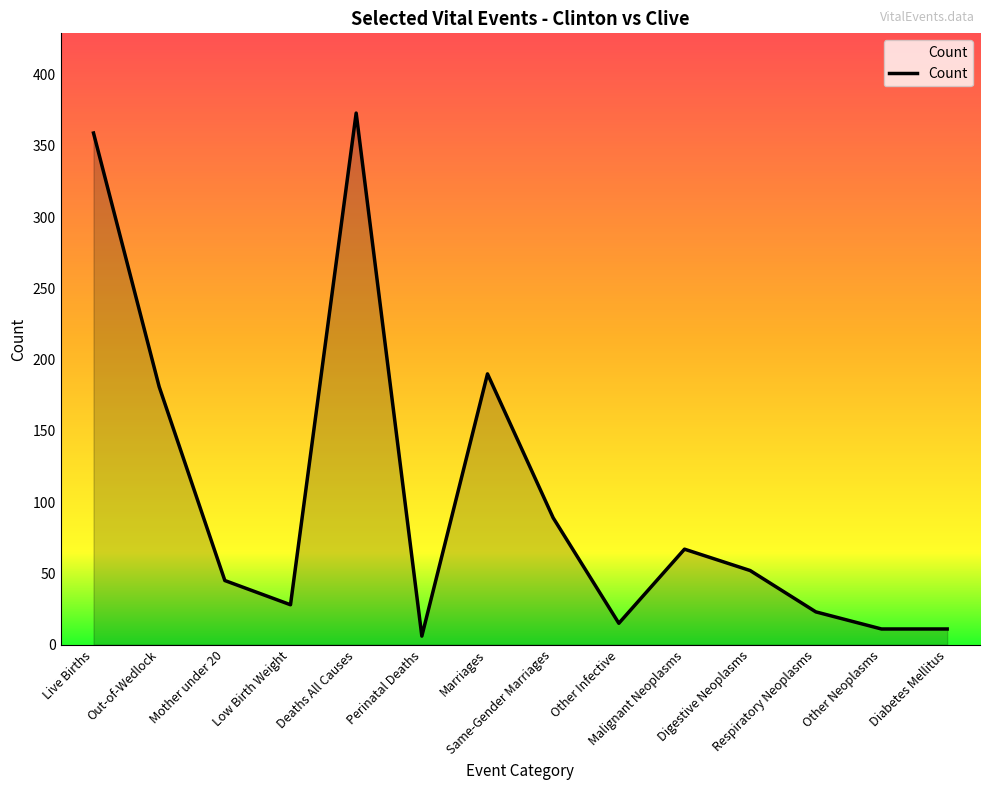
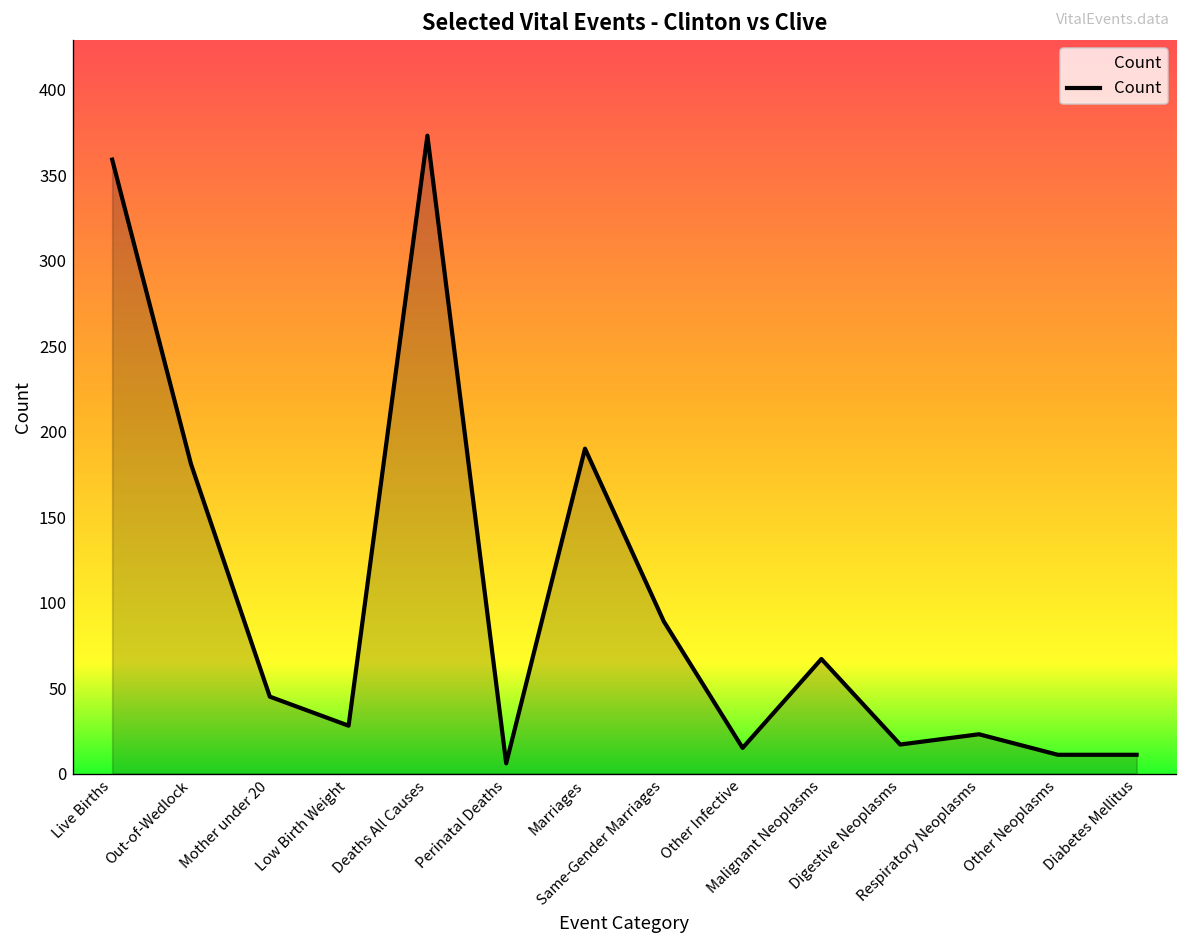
Digestive Neoplasms: 52 -> 17
